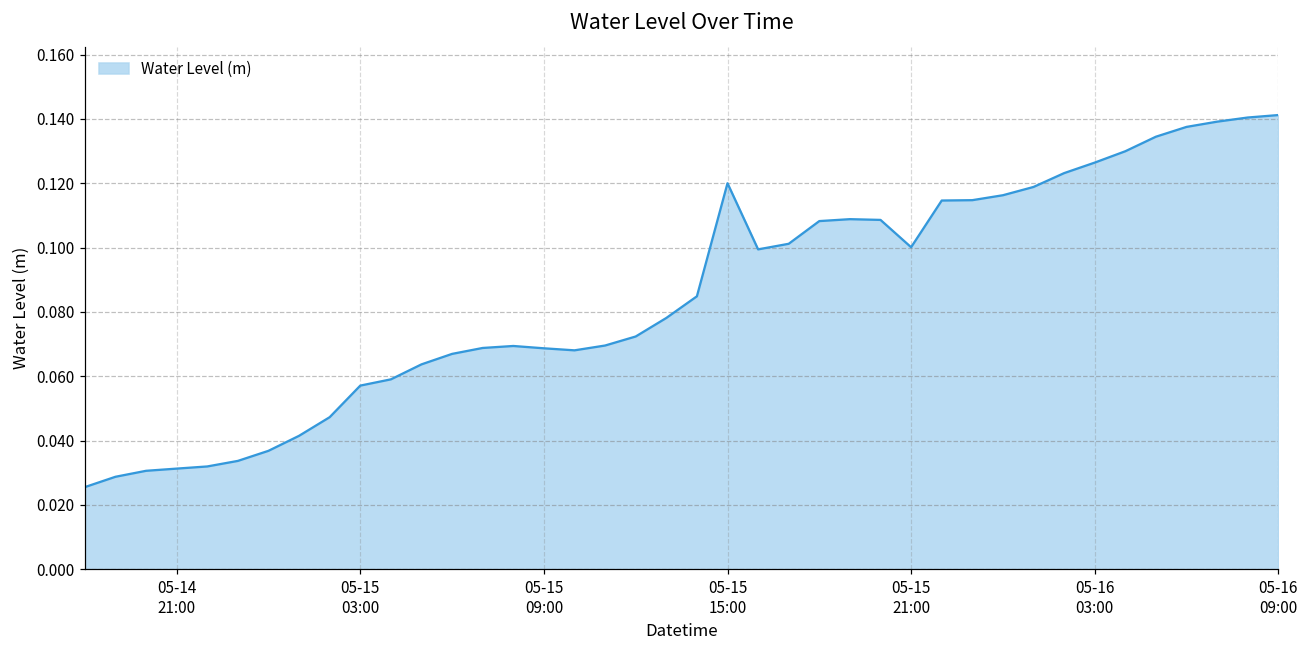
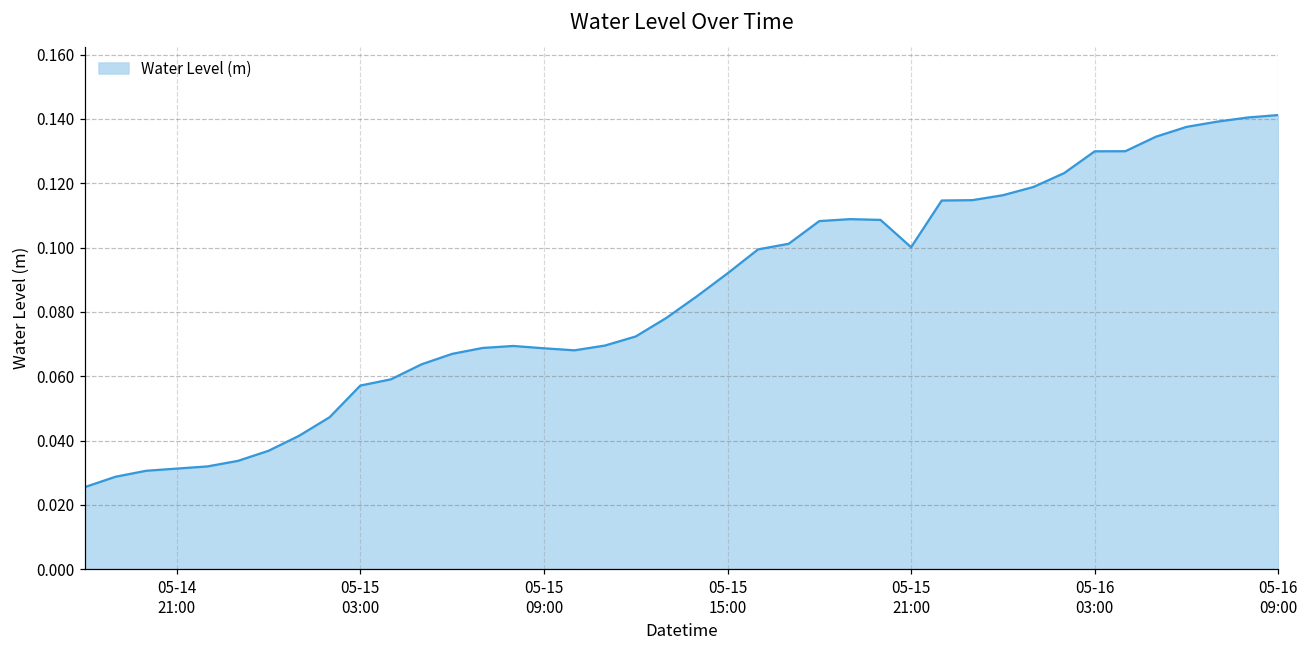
05-15 15:00: 0.120 -> 0.092
05-16 03:00: 0.126 -> 0.130
